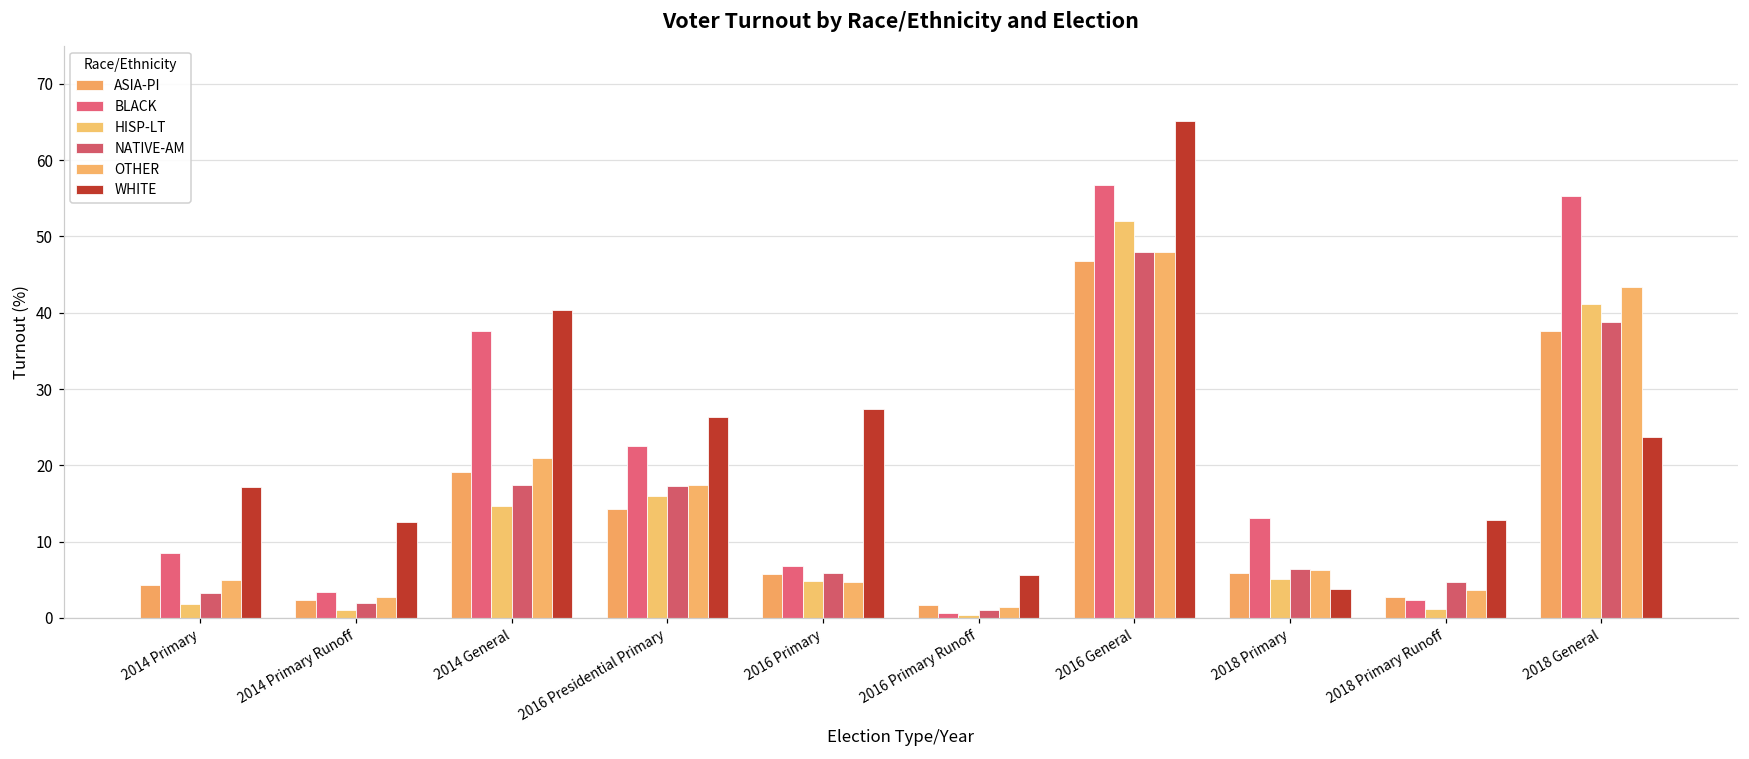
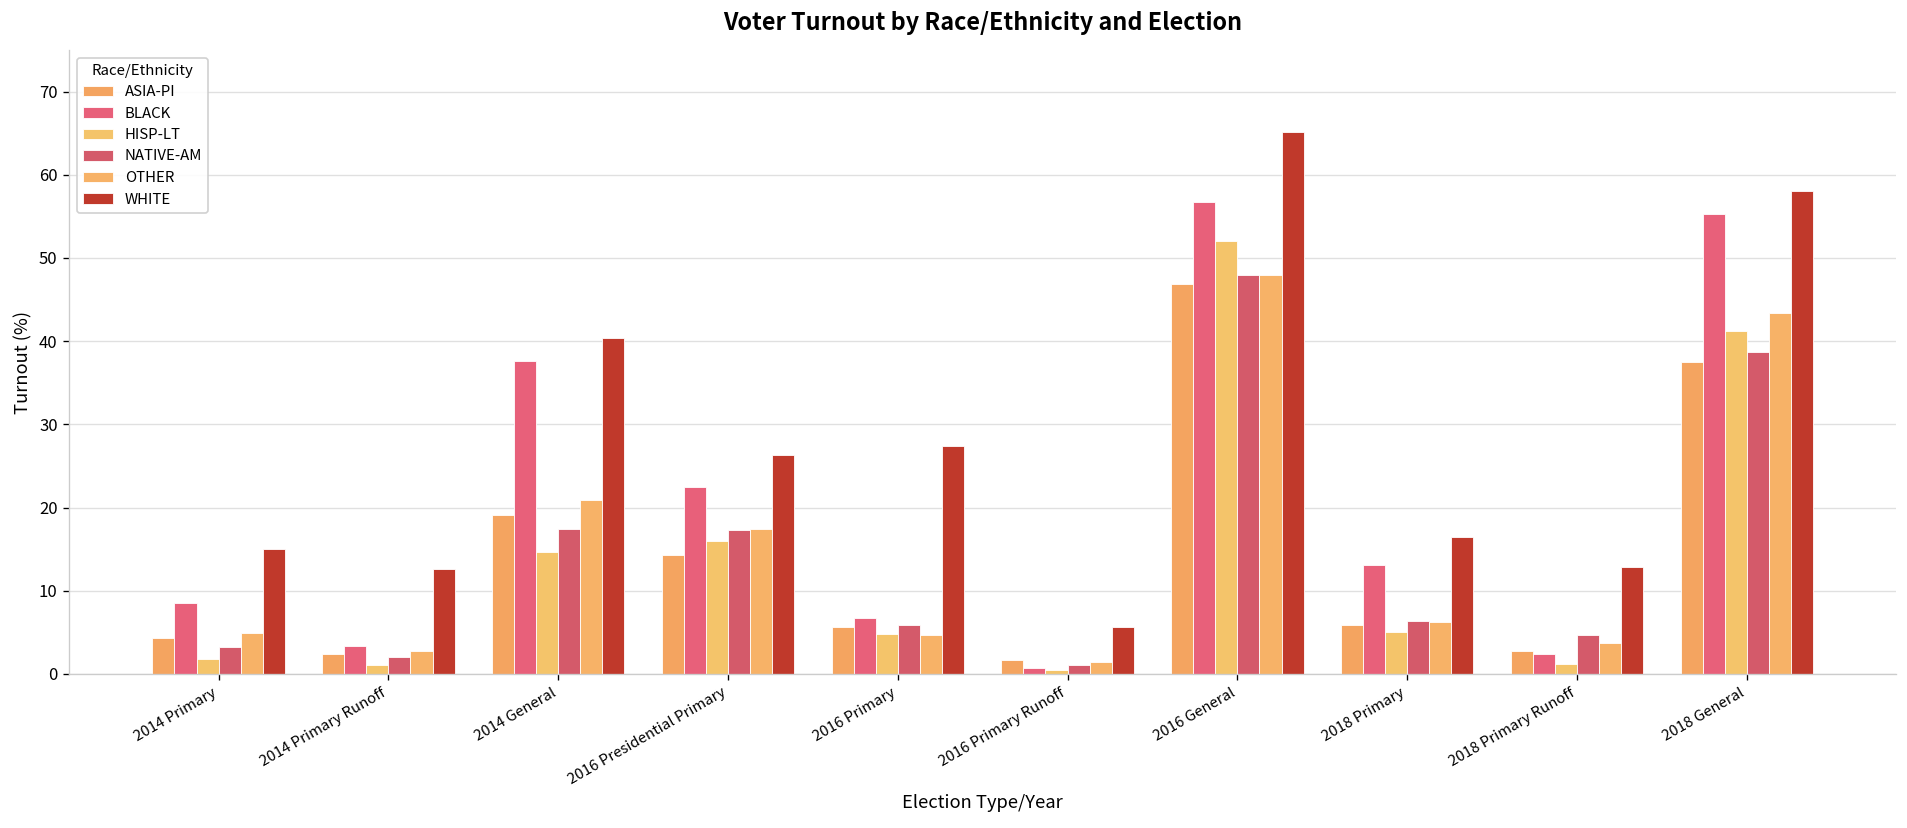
WHITE, 2014 Primary: 17 -> 15
WHITE, 2018 Primary: 4 -> 16
WHITE, 2018 General: 24 -> 58
